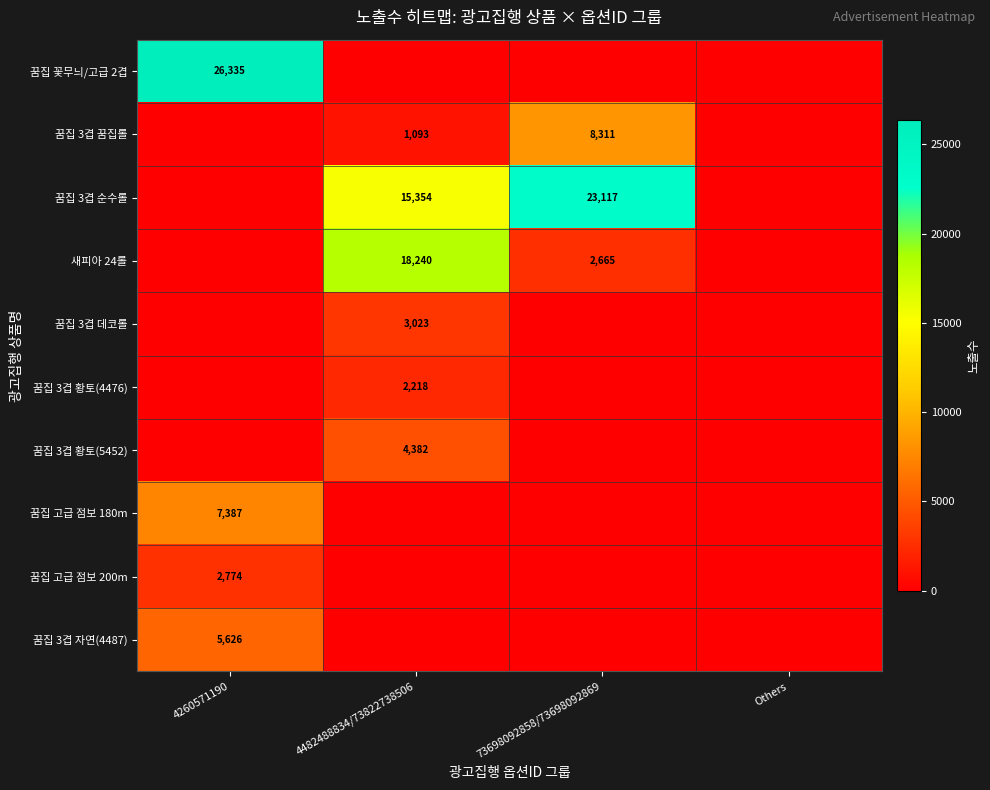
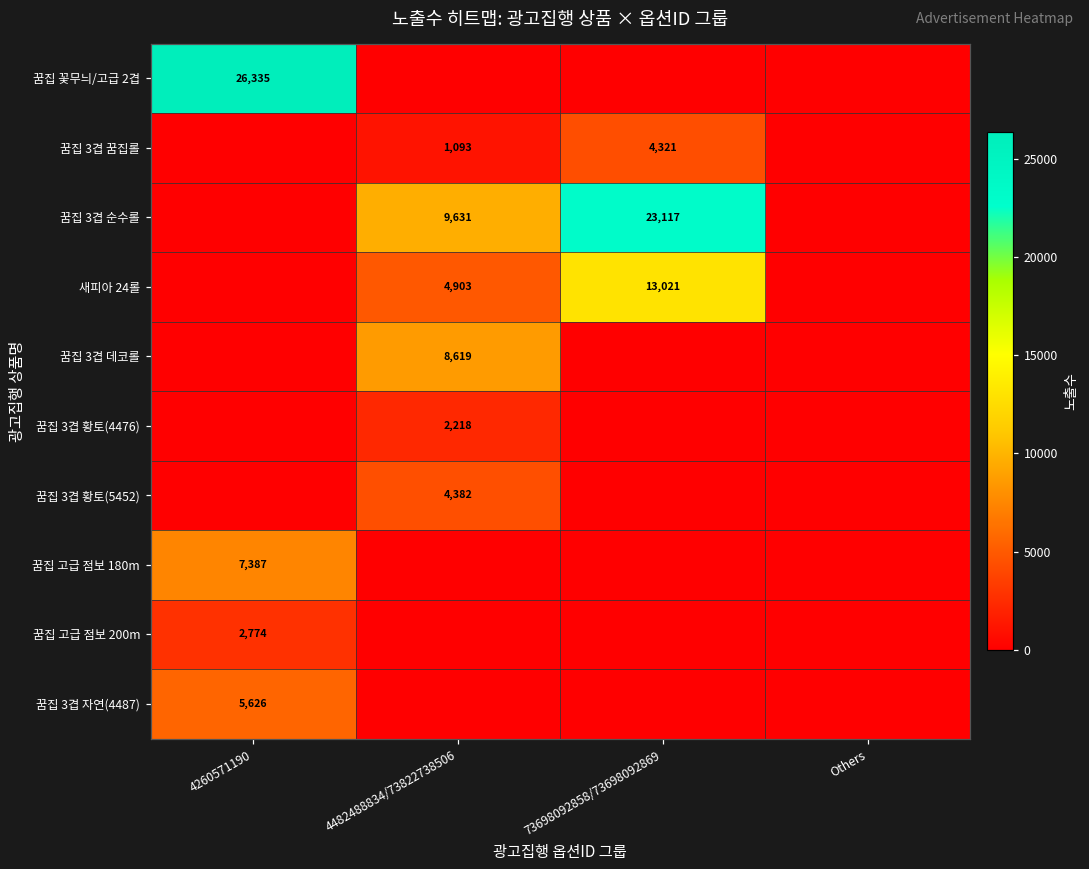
꿈집 3겹 꿈집롤, 73698092858/73698092869: 8,311 -> 4,321
꿈집 3겹 순수롤, 4482488834/73822738506: 15,354 -> 9,631
새피아 24롤, 4482488834/73822738506: 18,240 -> 4,903
새피아 24롤, 73698092858/73698092869: 2,665 -> 13,021
꿈집 3겹 데코롤, 4482488834/73822738506: 3,023 -> 8,619
